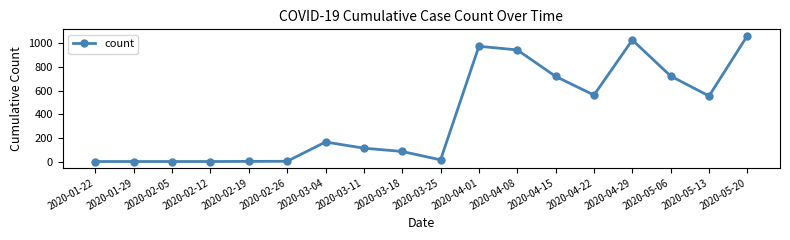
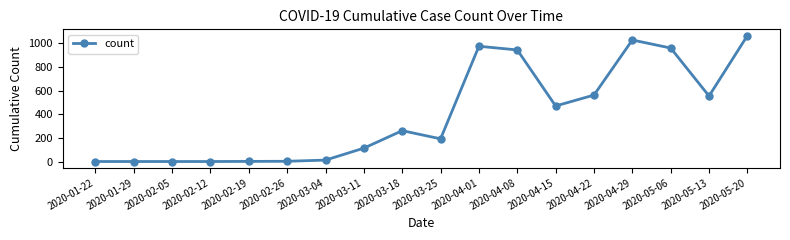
2020-03-04: 170 -> 10
2020-03-18: 90 -> 260
2020-03-25: 10 -> 190
2020-04-15: 720 -> 470
2020-05-06: 720 -> 960
